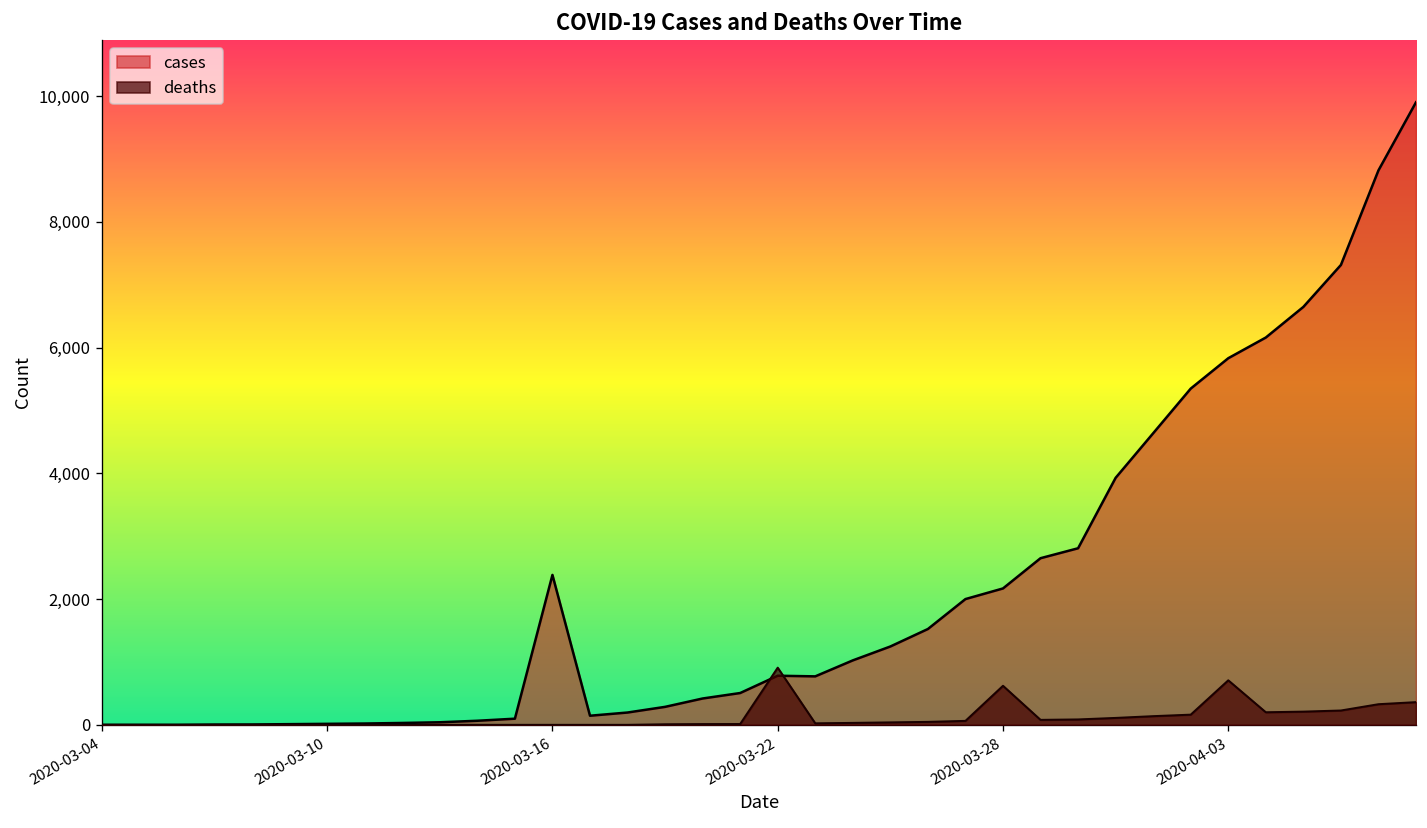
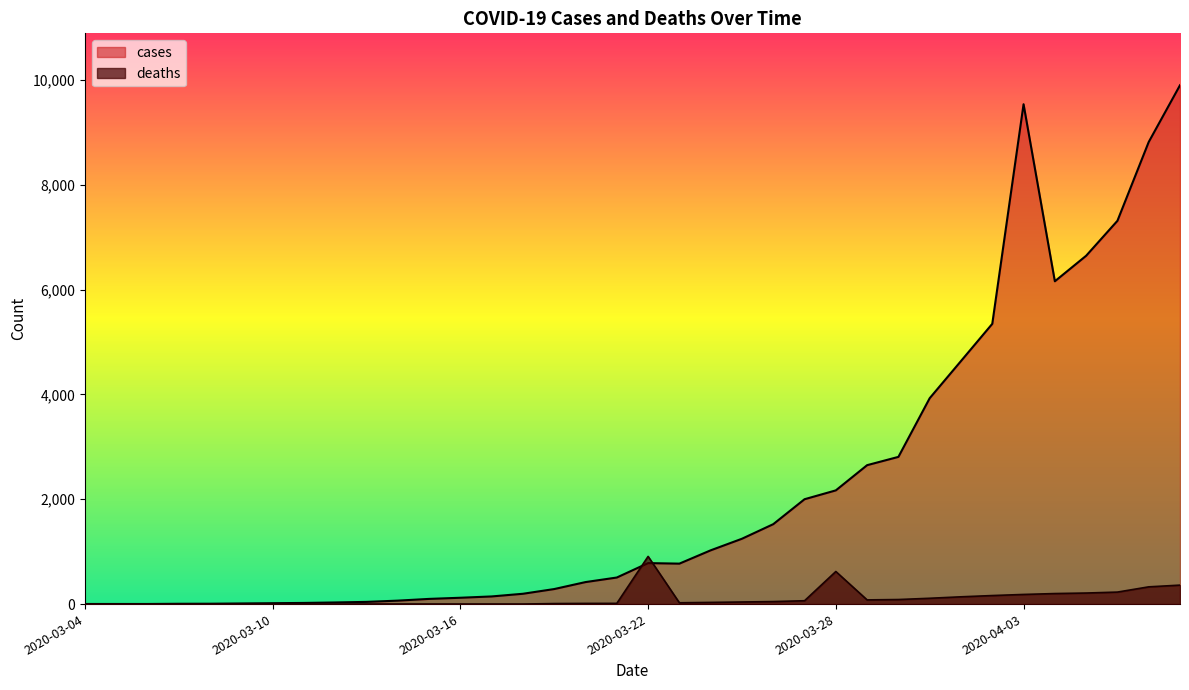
cases, 2020-03-16: 2,400 -> 100
cases, 2020-04-03: 5,800 -> 9,500
deaths, 2020-04-03: 700 -> 200
